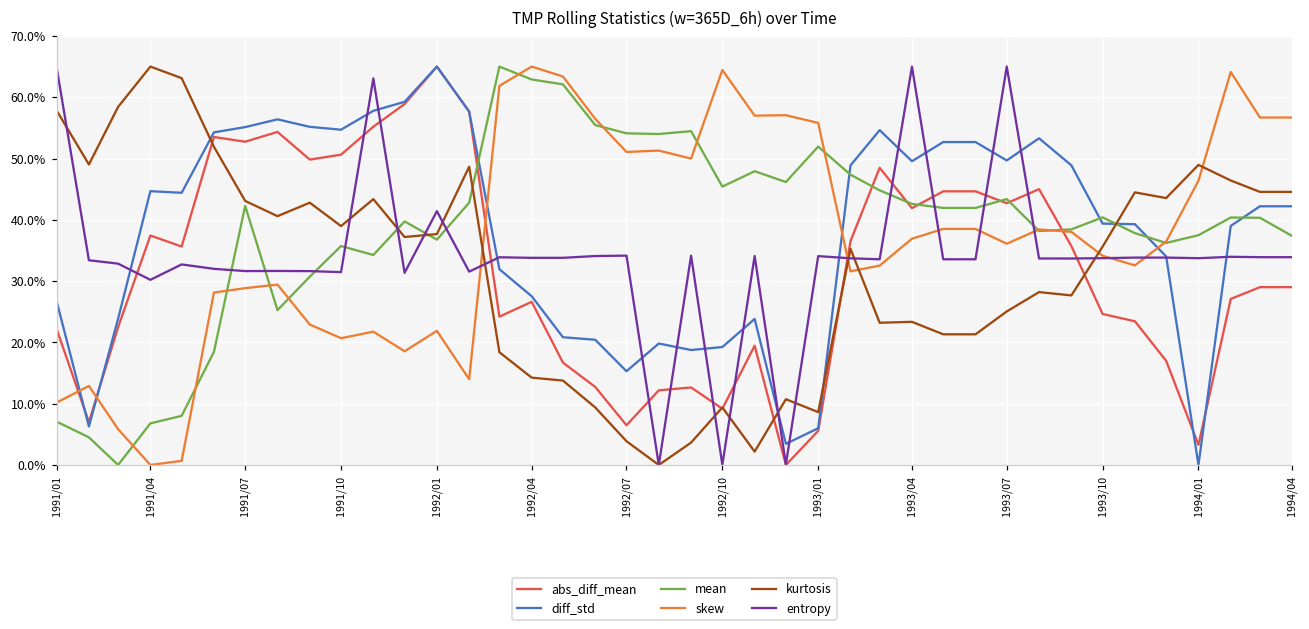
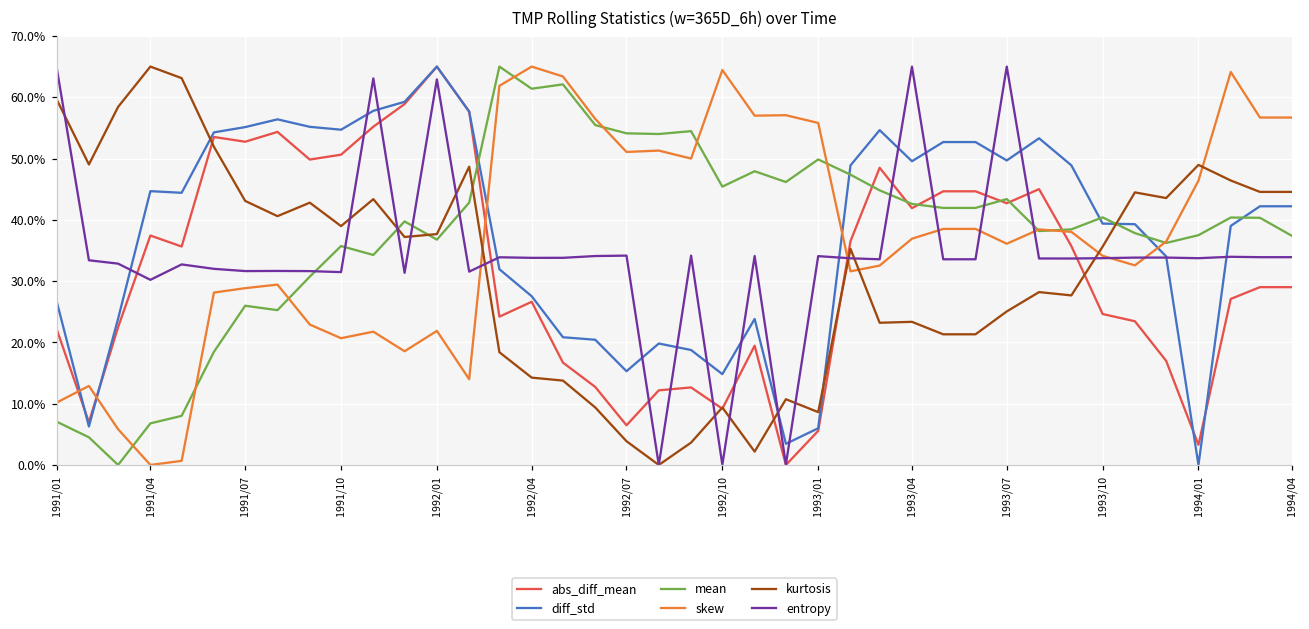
kurtosis, 1991/01: 58% -> 60%
mean, 1991/07: 42% -> 26%
entropy, 1992/01: 41% -> 63%
mean, 1992/04: 63% -> 61%
diff_std, 1992/10: 19% -> 15%
mean, 1993/01: 52% -> 50%
